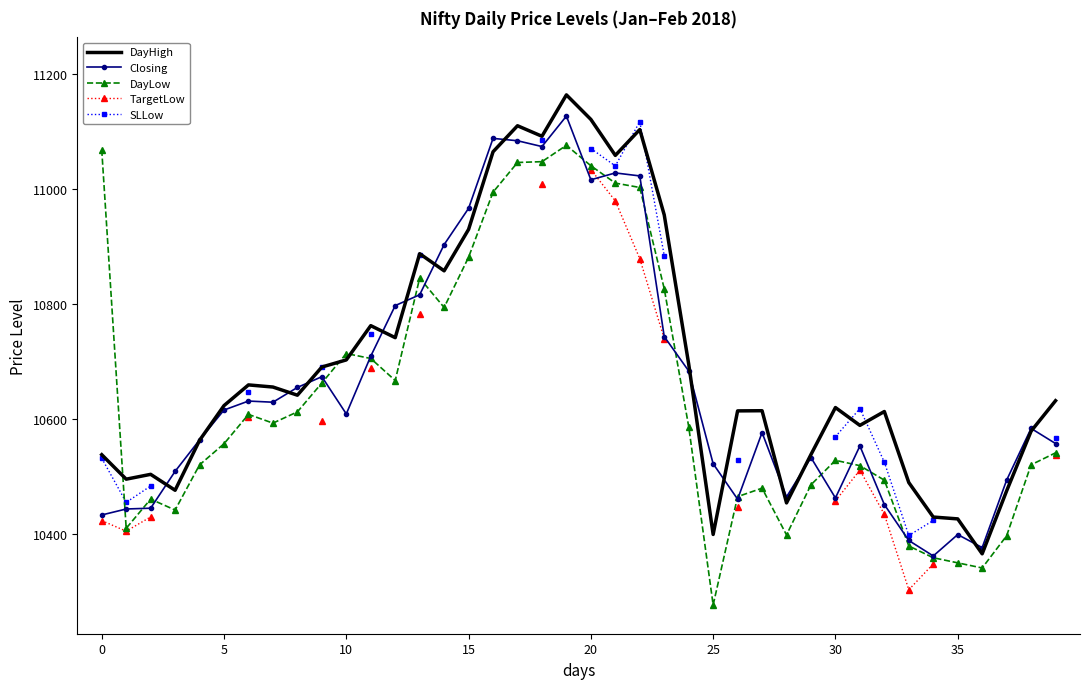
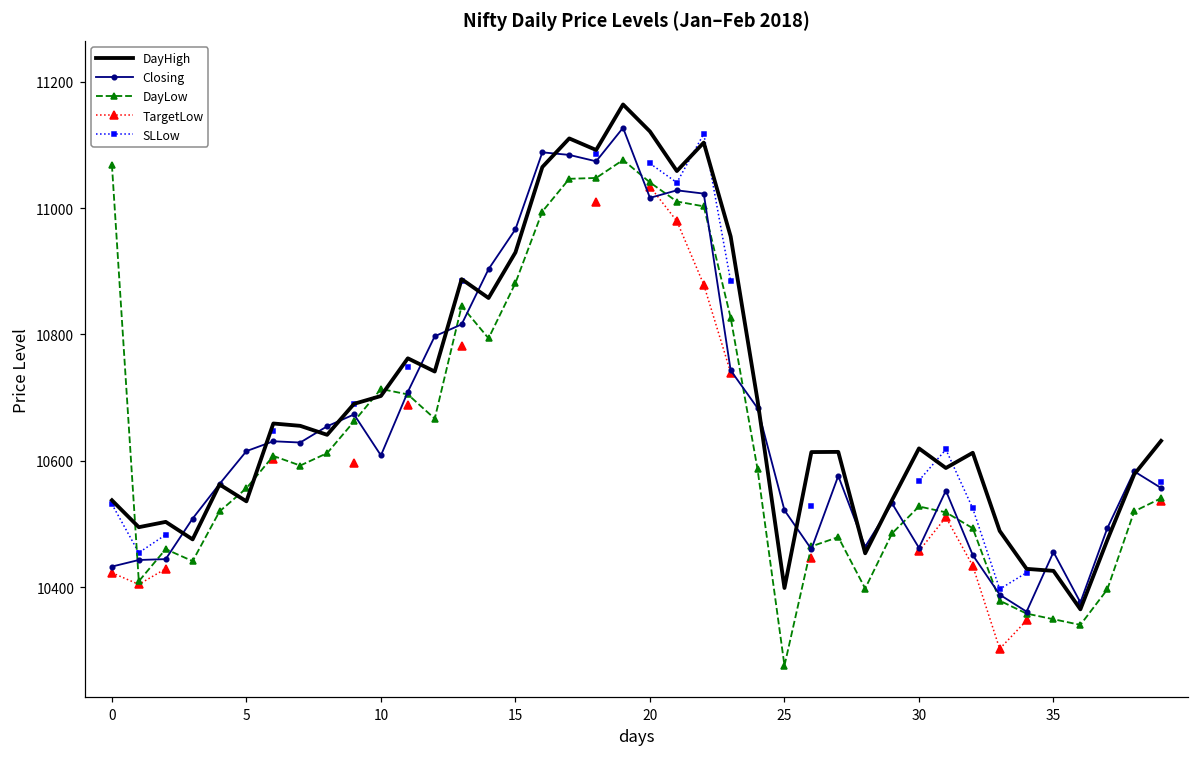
DayHigh, 5: 10620 -> 10540
Closing, 35: 10400 -> 10460
